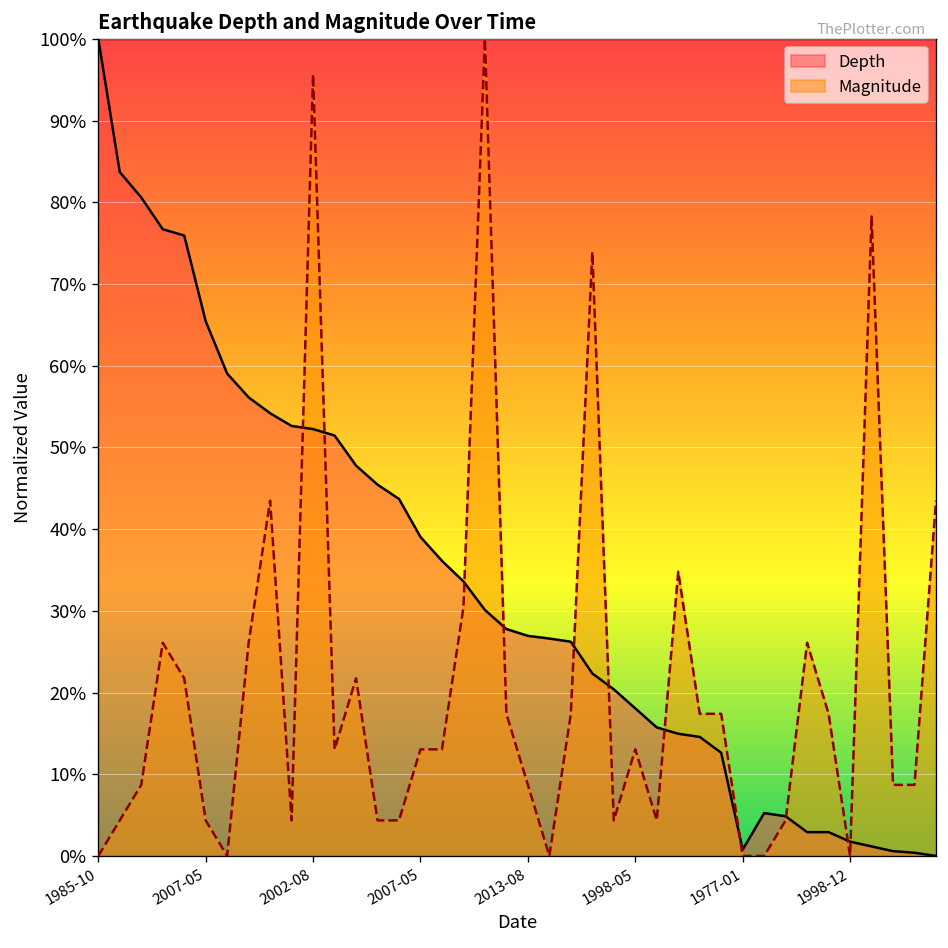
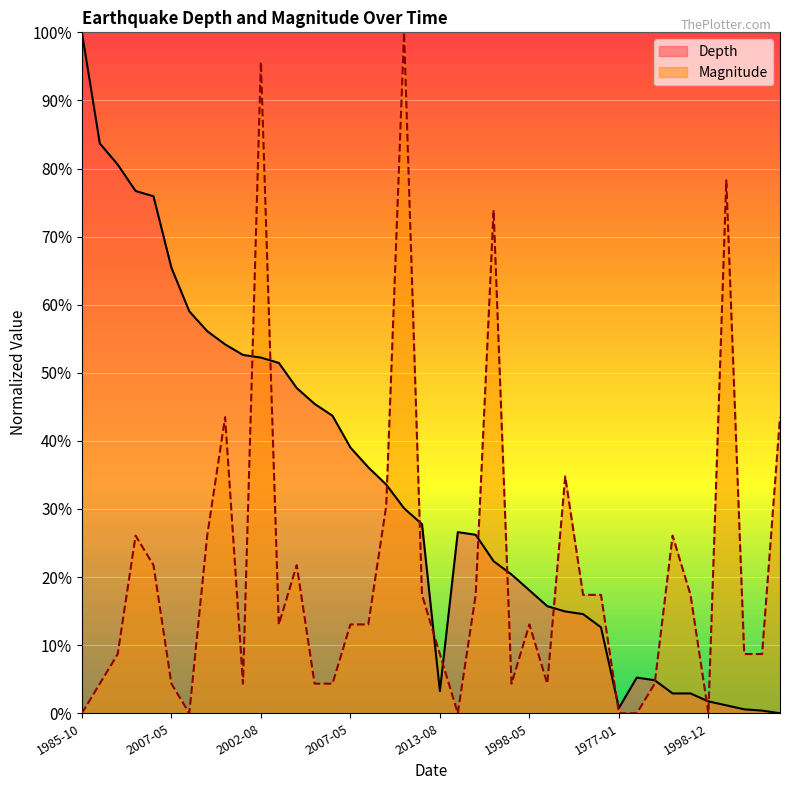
Depth, 2013-08: 27% -> 3%
